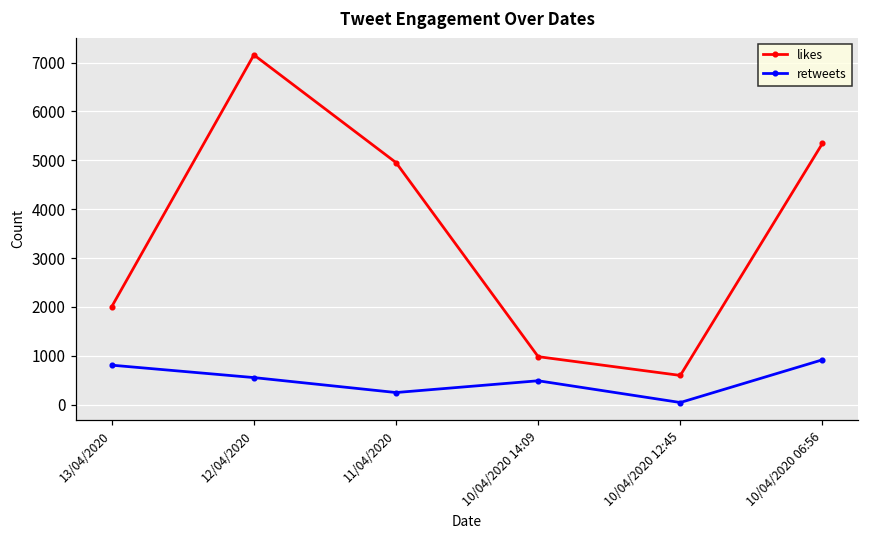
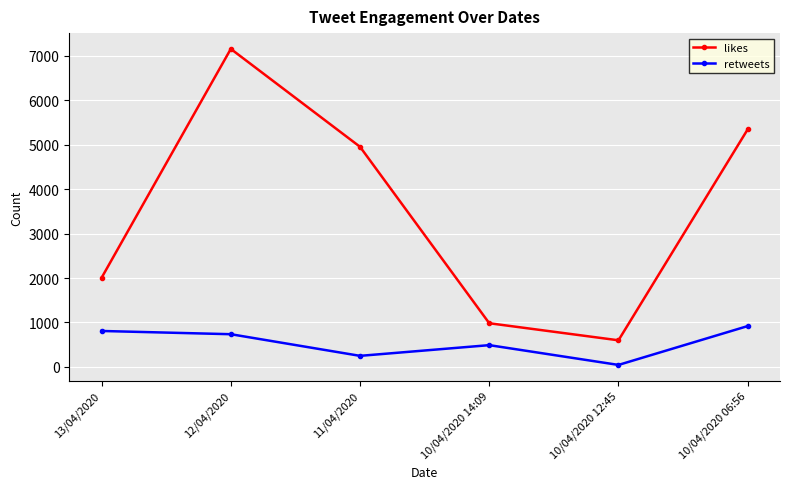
retweets, 12/04/2020: 600 -> 700
